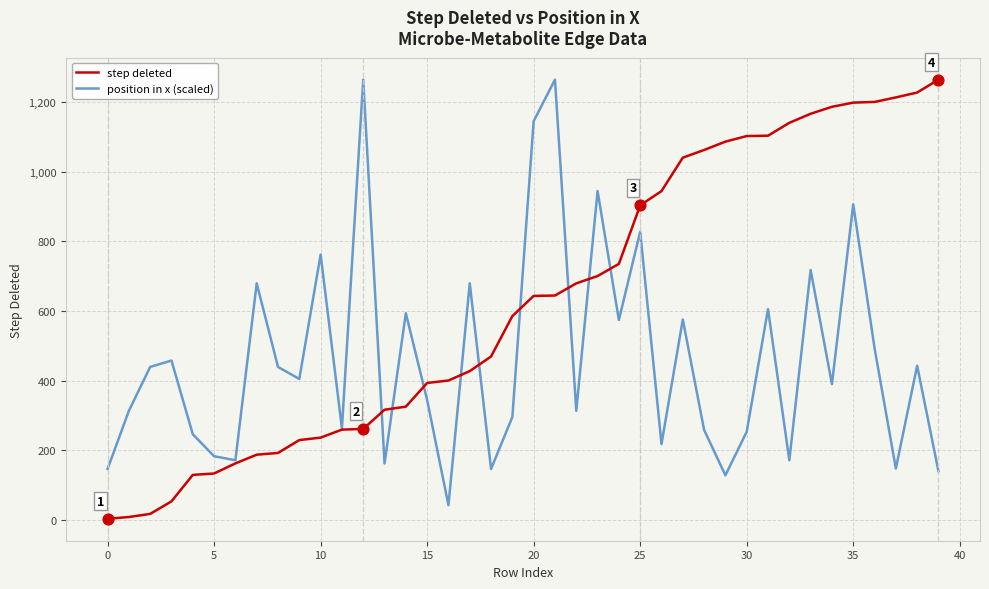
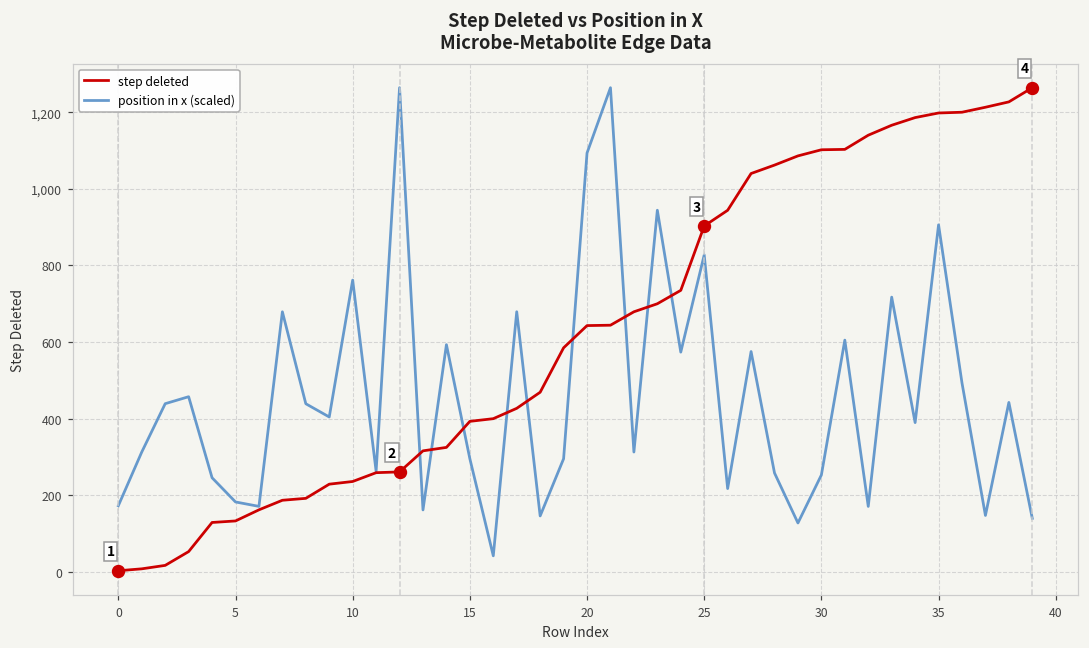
position in x (scaled), 0: 150 -> 170
position in x (scaled), 15: 340 -> 300
position in x (scaled), 20: 1,140 -> 1,090
